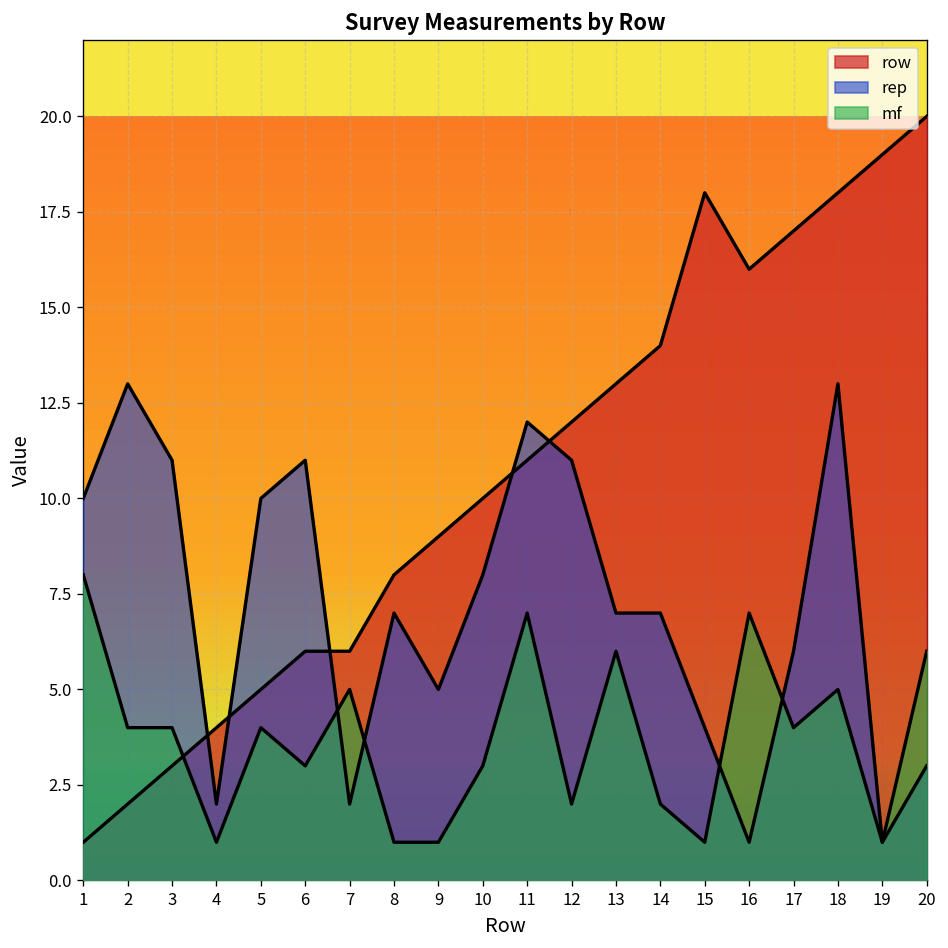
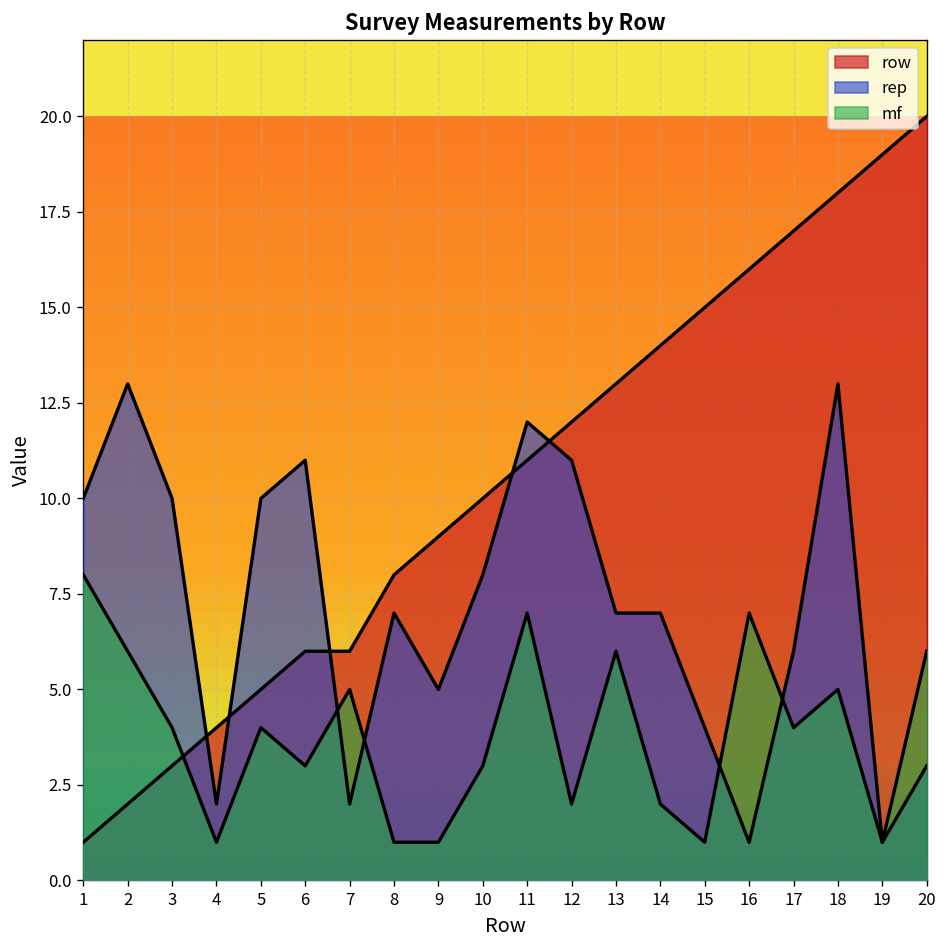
mf, 2: 4 -> 6
rep, 3: 11 -> 10
row, 15: 18 -> 15
